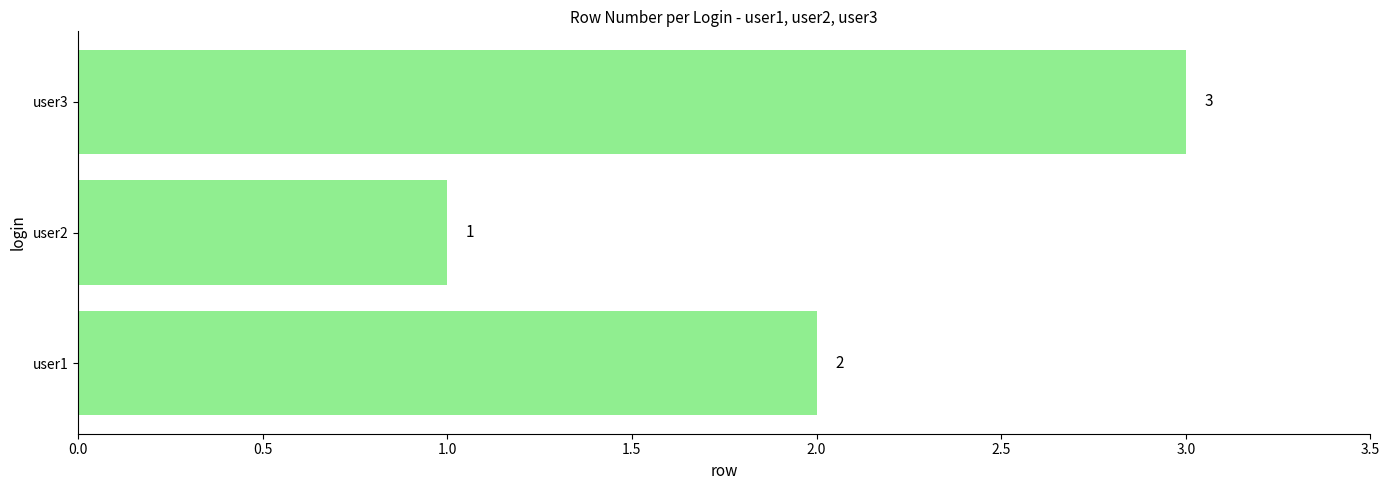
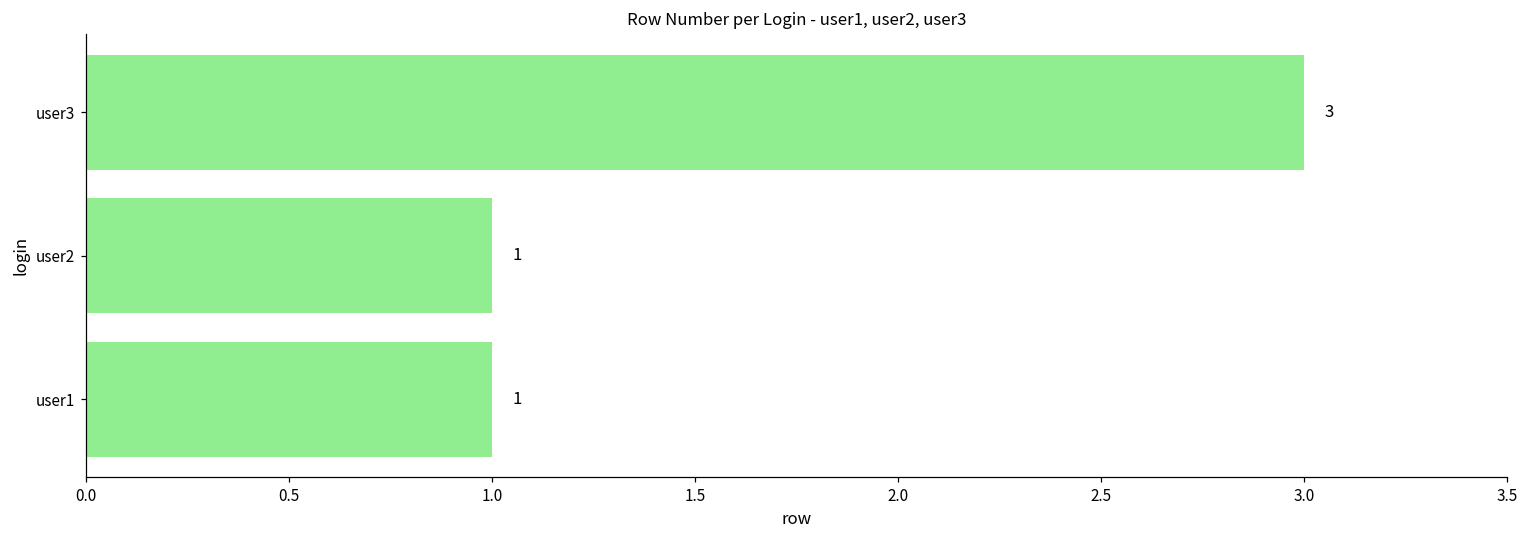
user1: 2 -> 1
